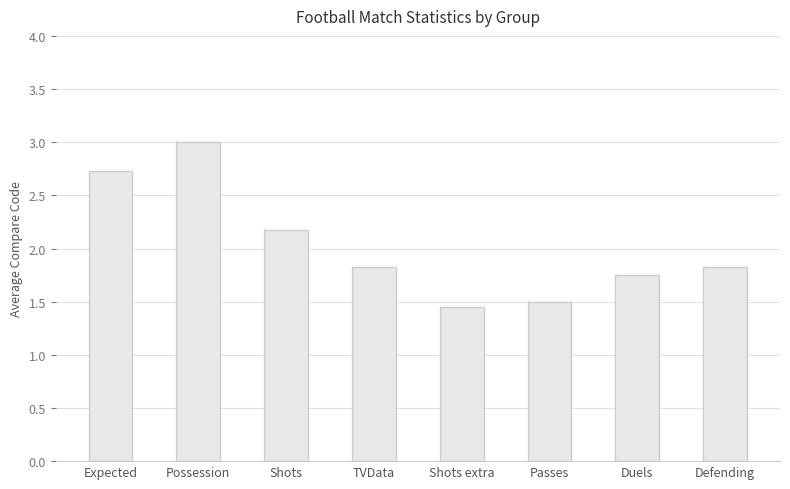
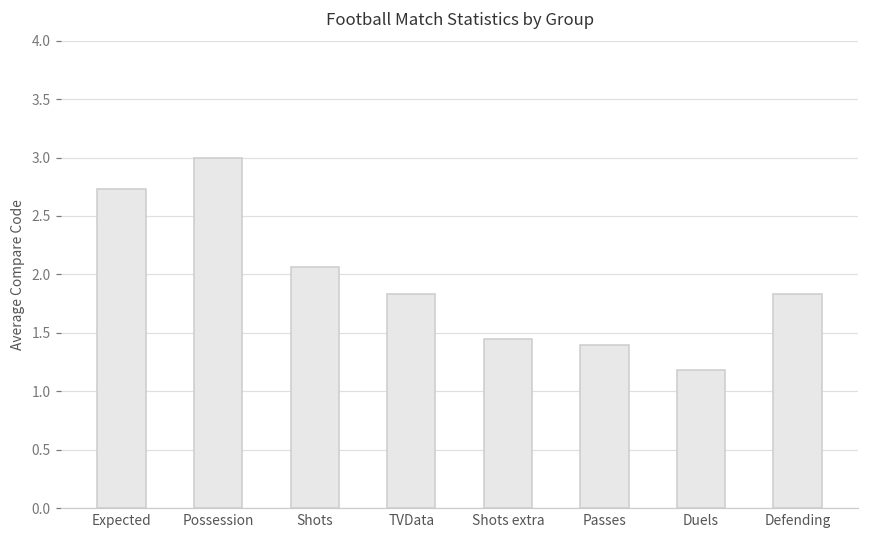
Shots: 2.17 -> 2.06
Passes: 1.5 -> 1.4
Duels: 1.75 -> 1.18
